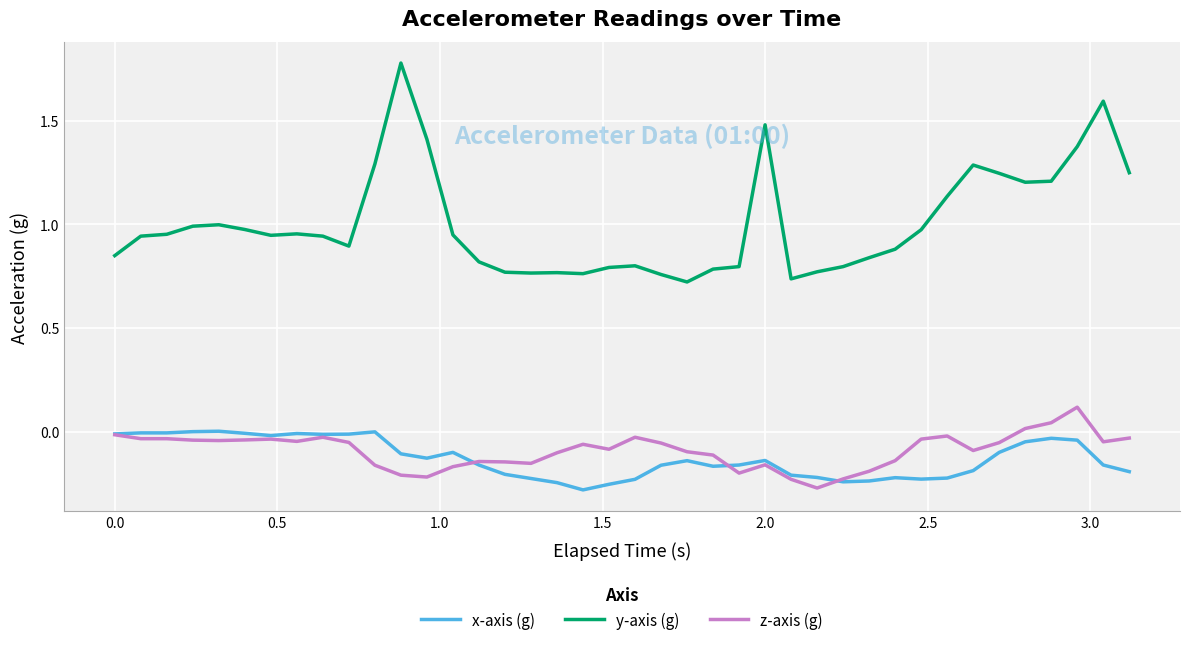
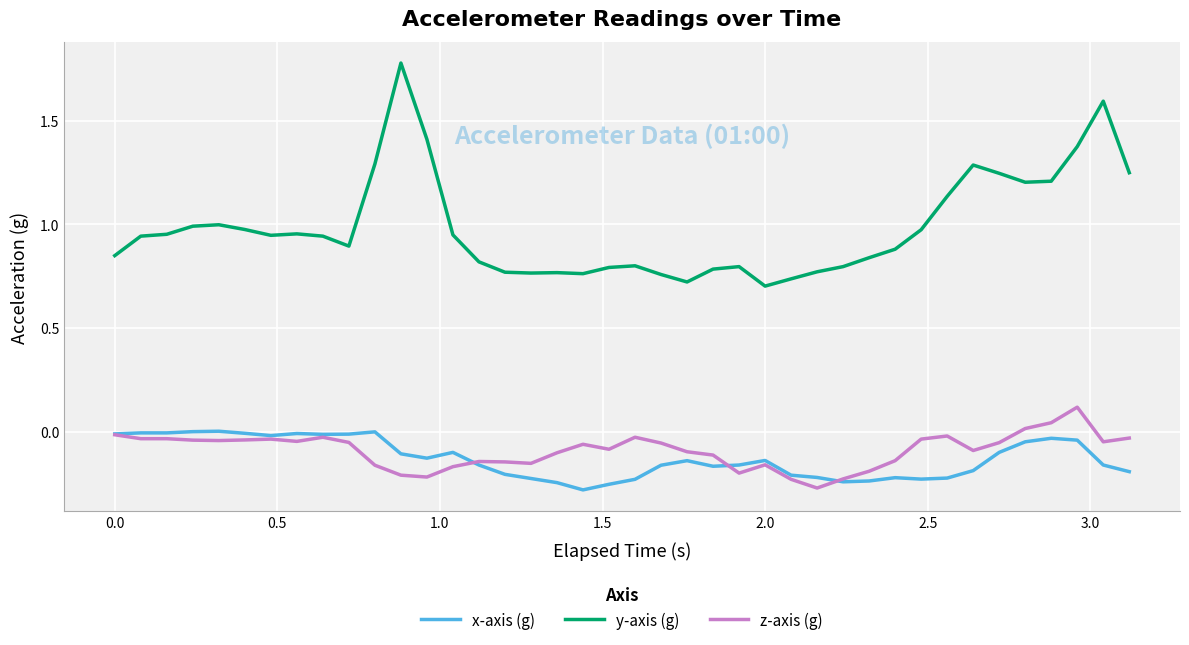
y-axis (g), 2.0: 1.48 -> 0.70
